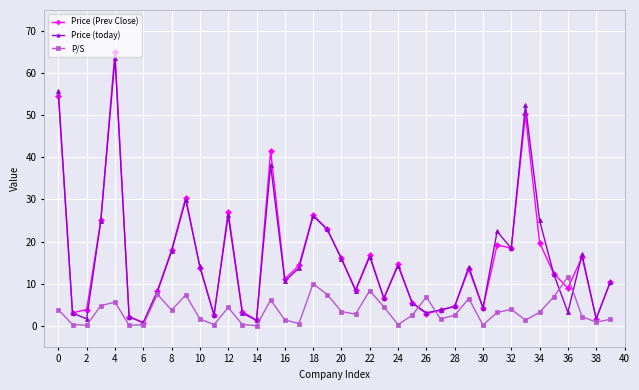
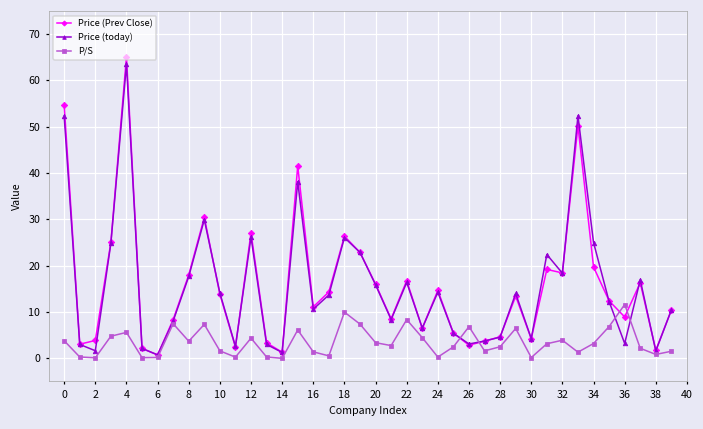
Price (today), 0: 56 -> 52
